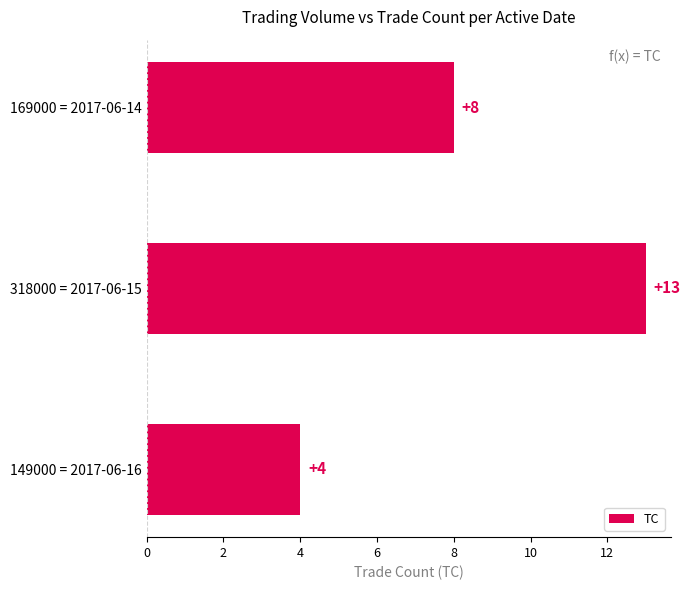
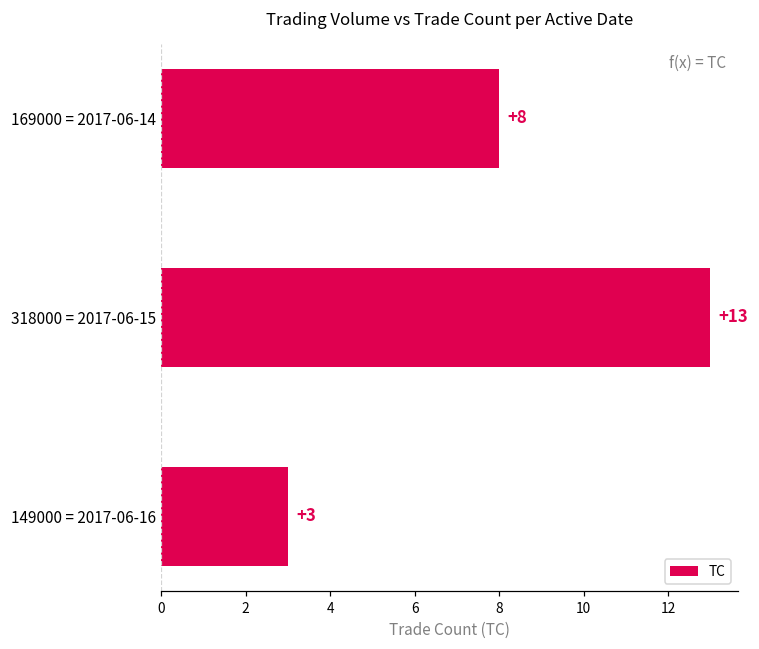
149000 = 2017-06-16: +4 -> +3
